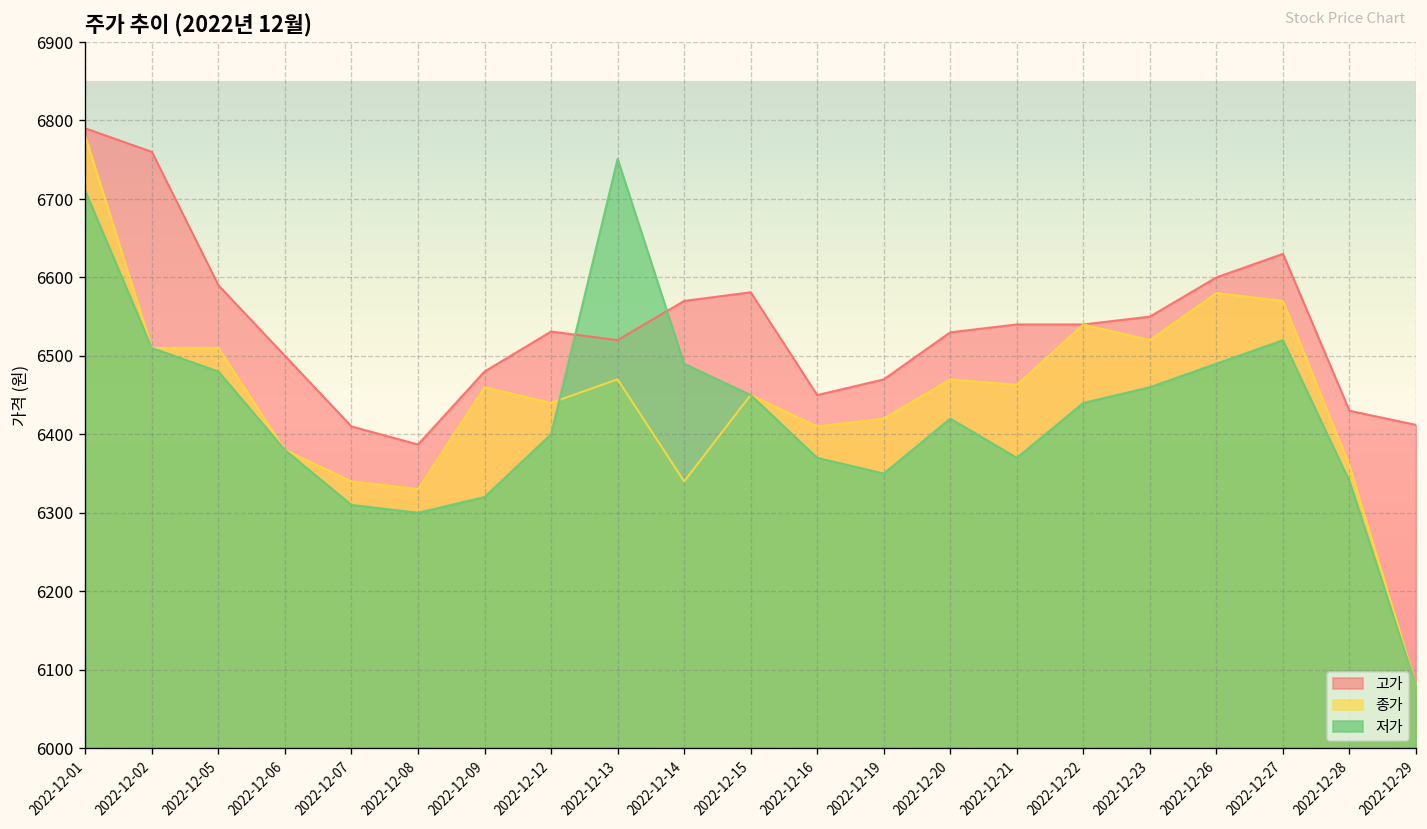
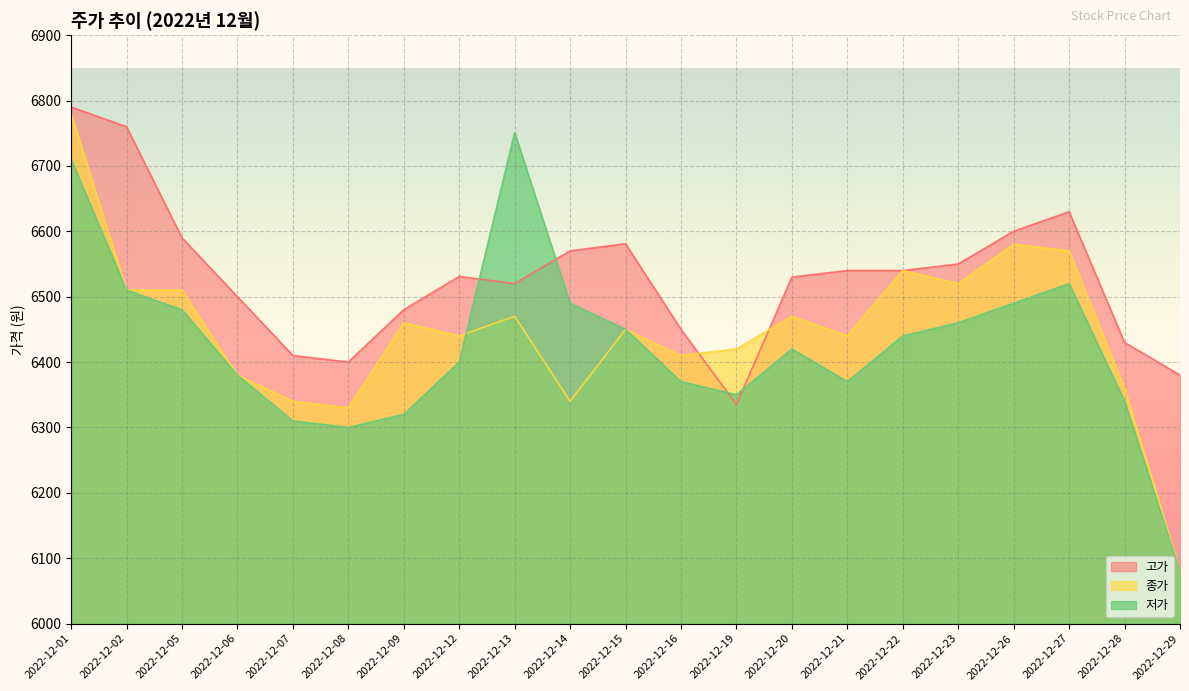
고가, 2022-12-08: 6390 -> 6400
고가, 2022-12-19: 6470 -> 6340
종가, 2022-12-21: 6460 -> 6440
고가, 2022-12-29: 6410 -> 6380
